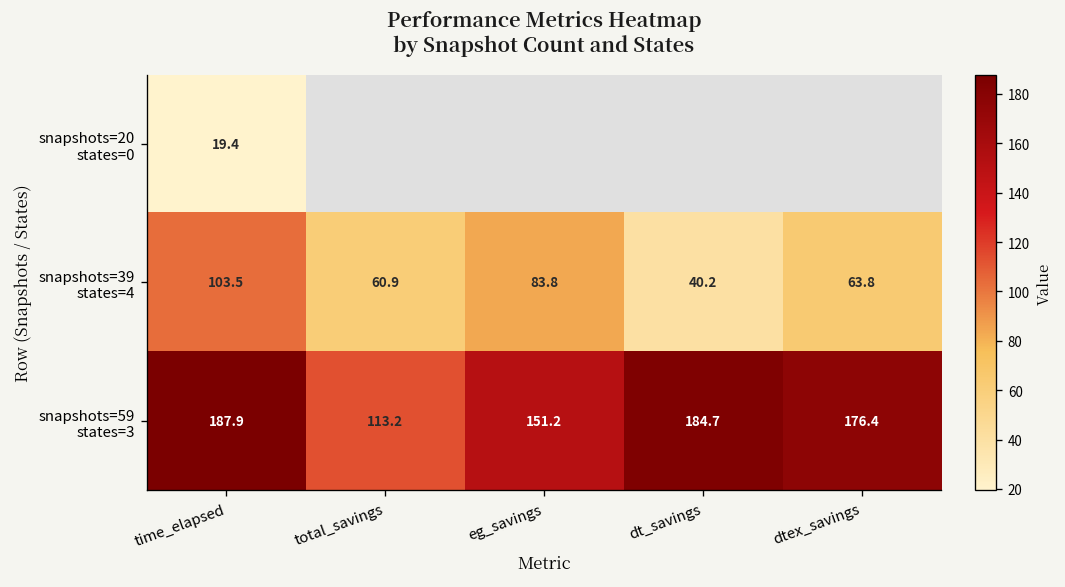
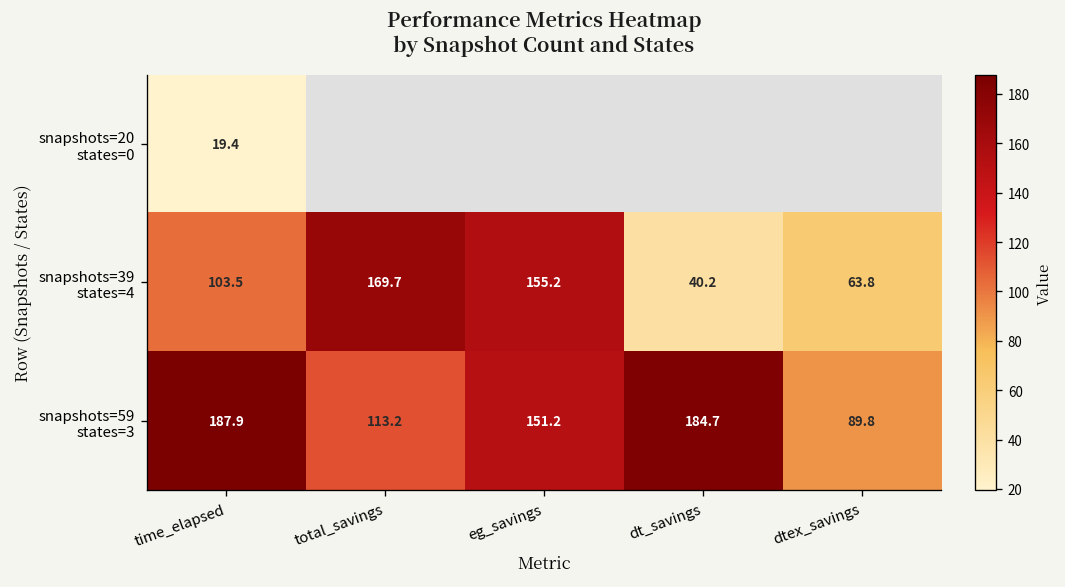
snapshots=39 states=4, total_savings: 60.9 -> 169.7
snapshots=39 states=4, eg_savings: 83.8 -> 155.2
snapshots=59 states=3, dtex_savings: 176.4 -> 89.8
